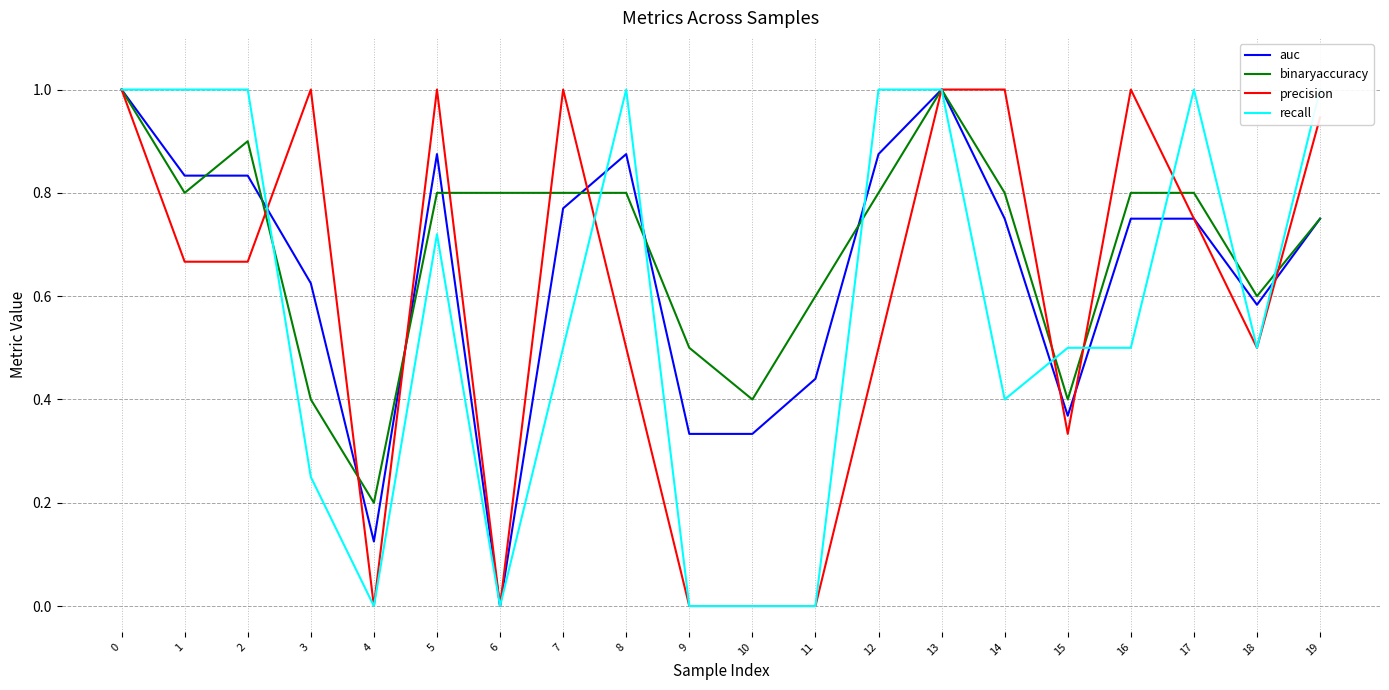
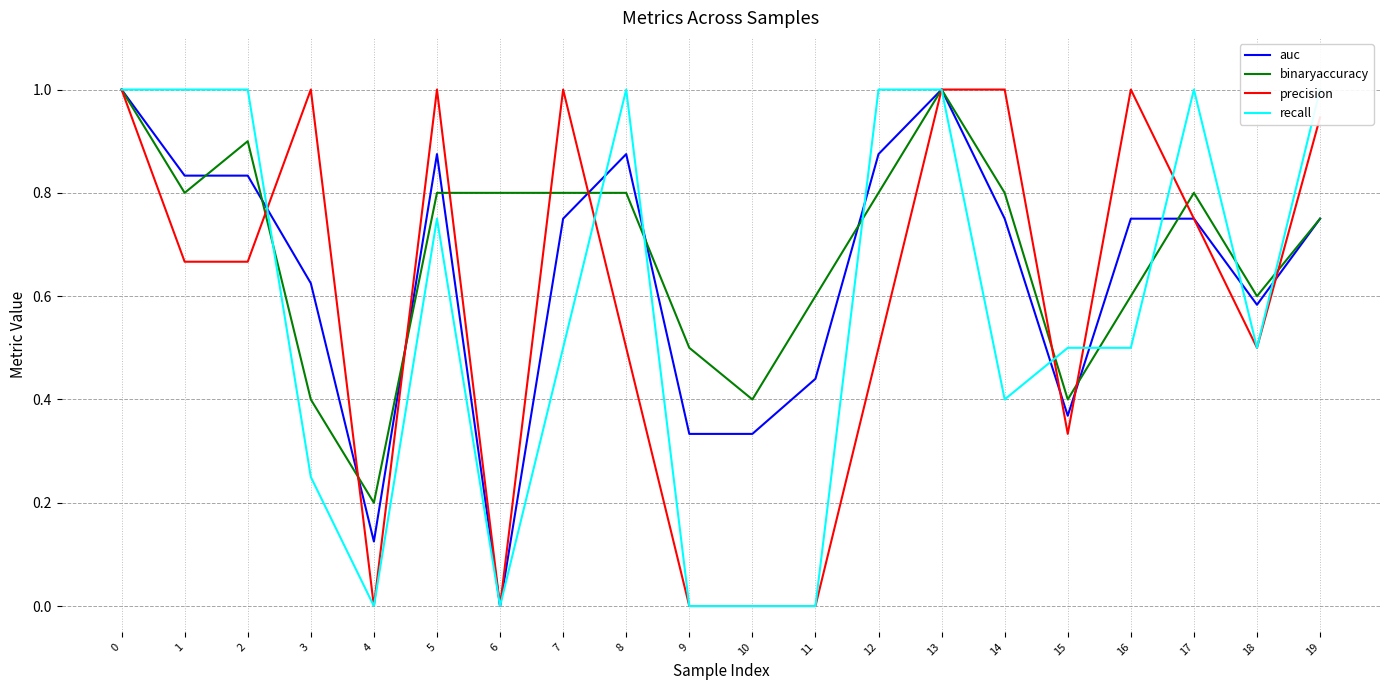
recall, 5: 0.72 -> 0.75
auc, 7: 0.77 -> 0.75
binaryaccuracy, 16: 0.8 -> 0.6
